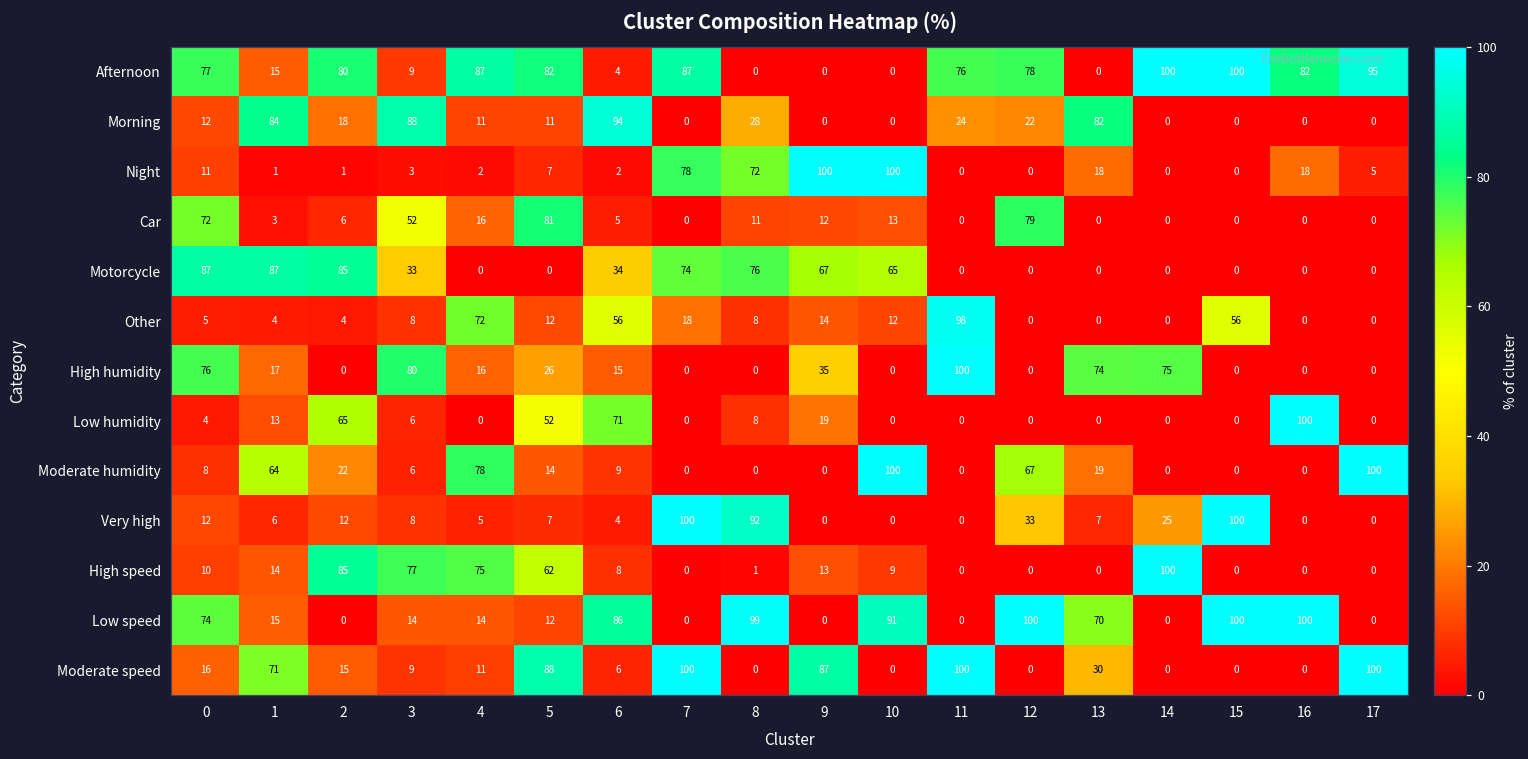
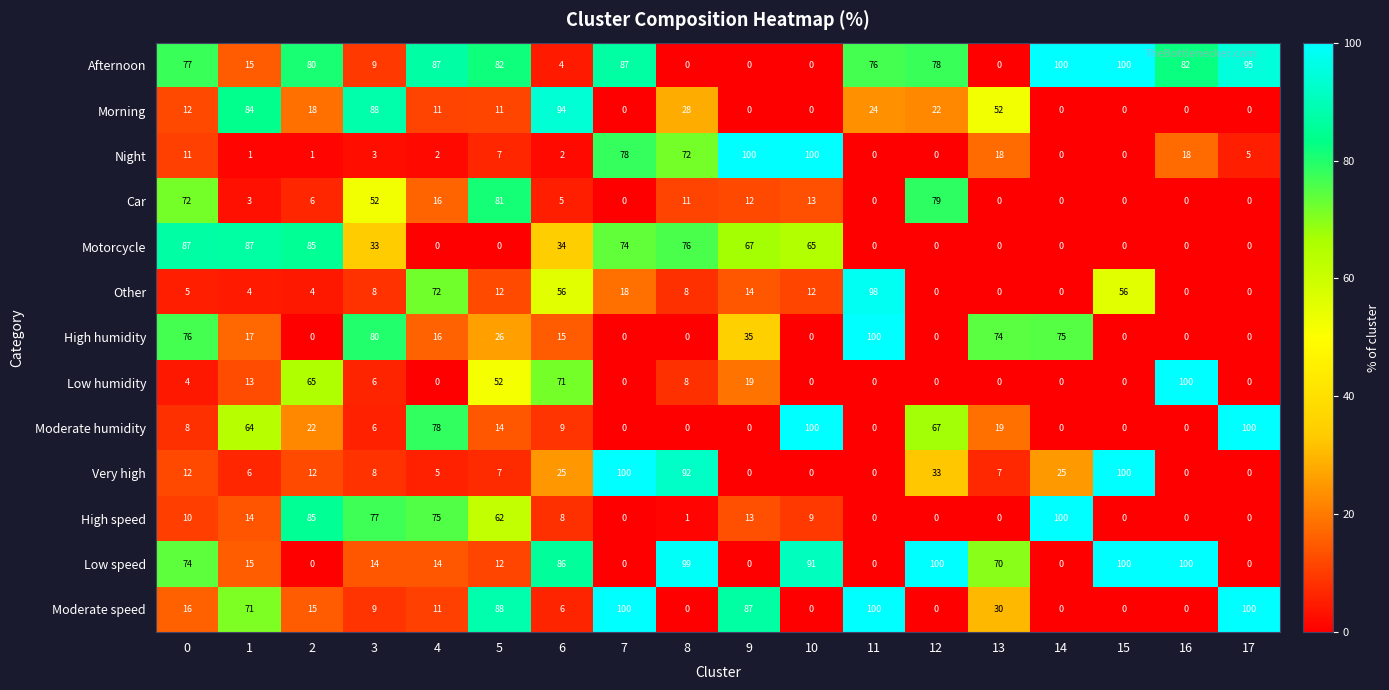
Morning, 13: 82 -> 52
Very high, 6: 4 -> 25
